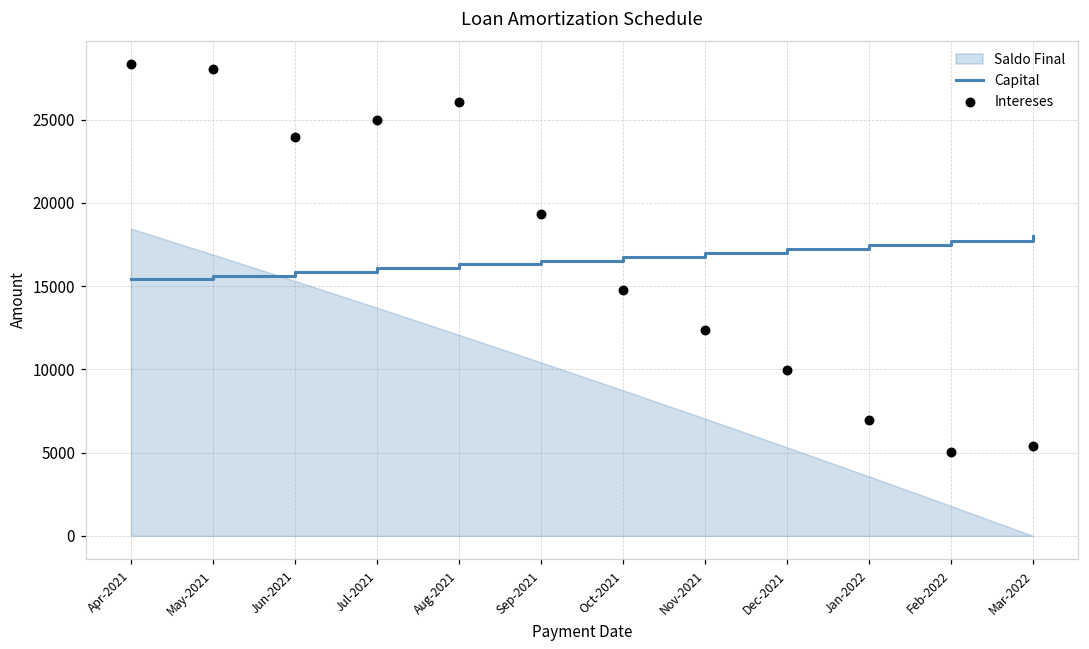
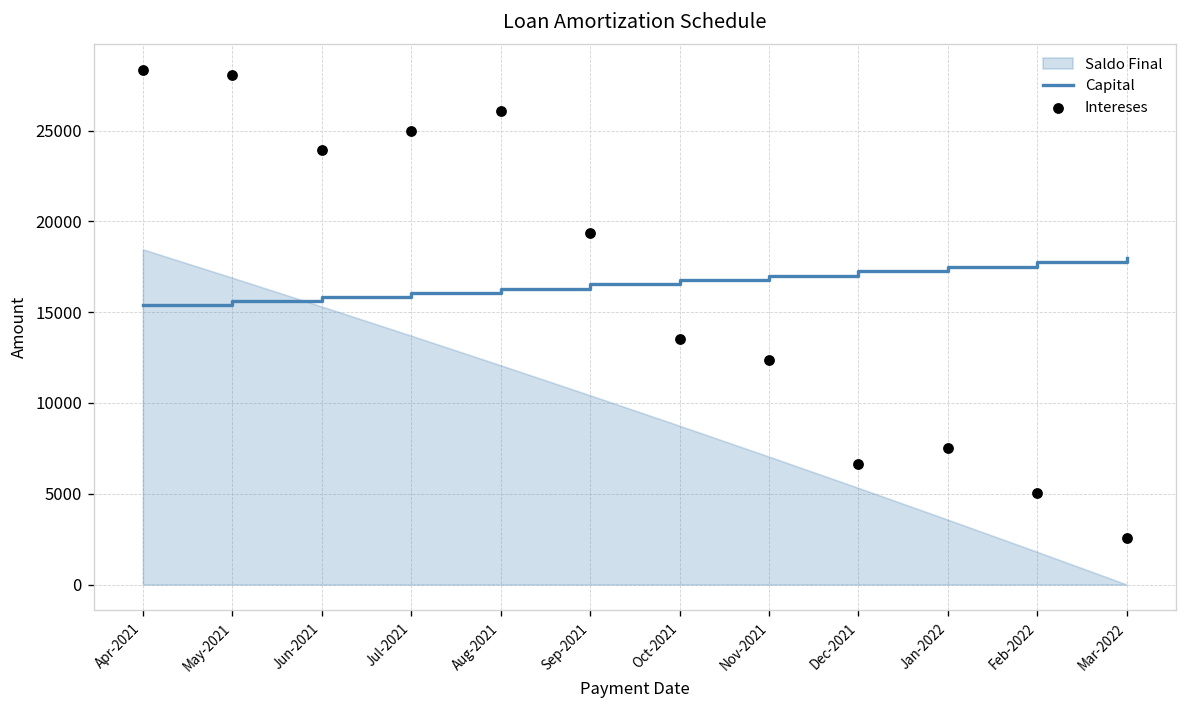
Intereses, Oct-2021: 14800 -> 13500
Intereses, Dec-2021: 10000 -> 6600
Intereses, Jan-2022: 7000 -> 7500
Intereses, Mar-2022: 5400 -> 2500
